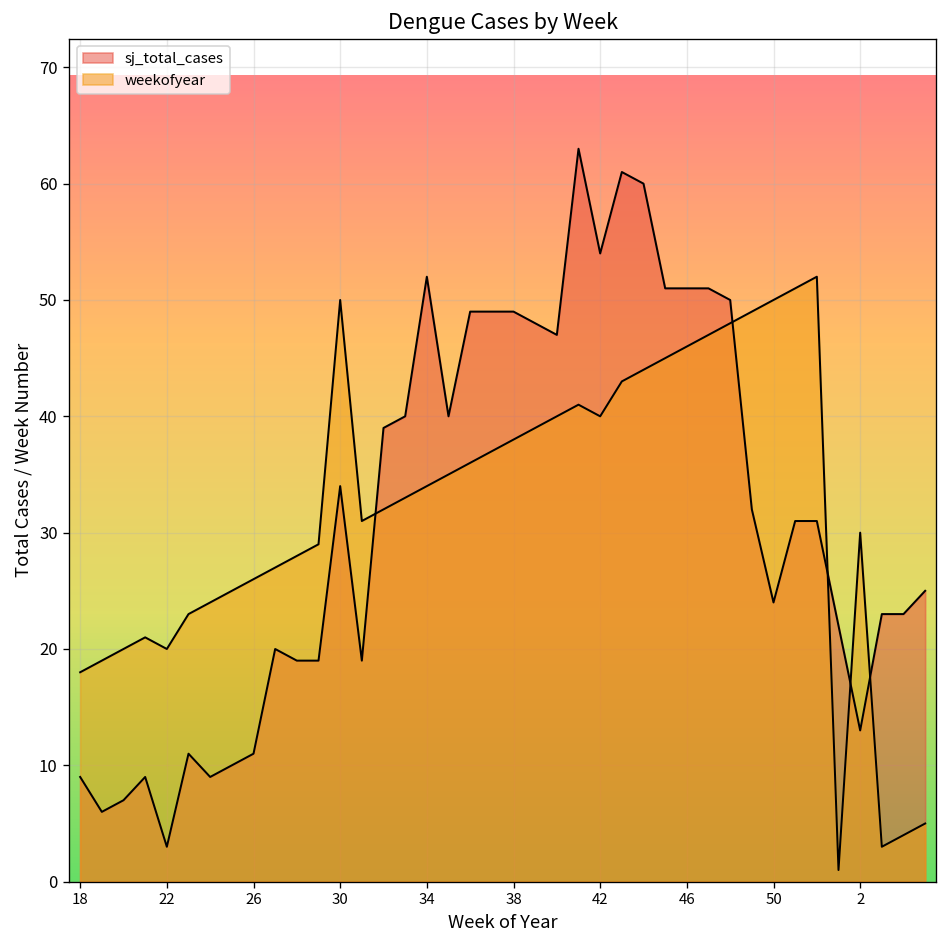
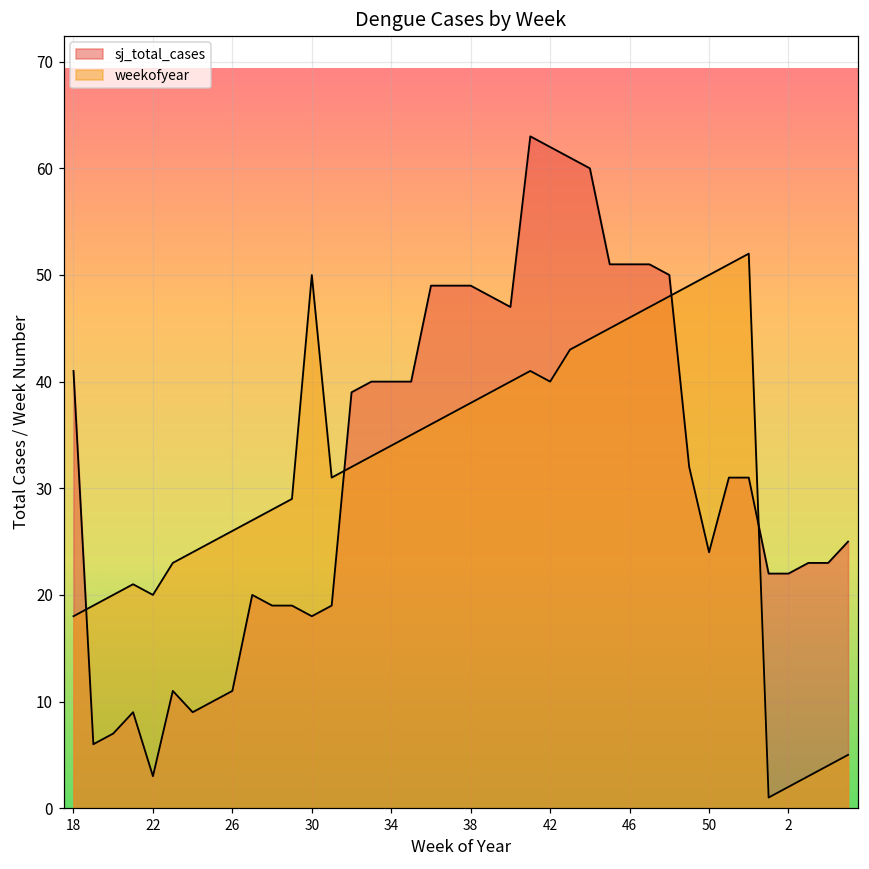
sj_total_cases, 18: 9 -> 41
sj_total_cases, 30: 34 -> 18
sj_total_cases, 34: 52 -> 40
sj_total_cases, 42: 54 -> 62
sj_total_cases, 2: 13 -> 22
weekofyear, 2: 30 -> 2
